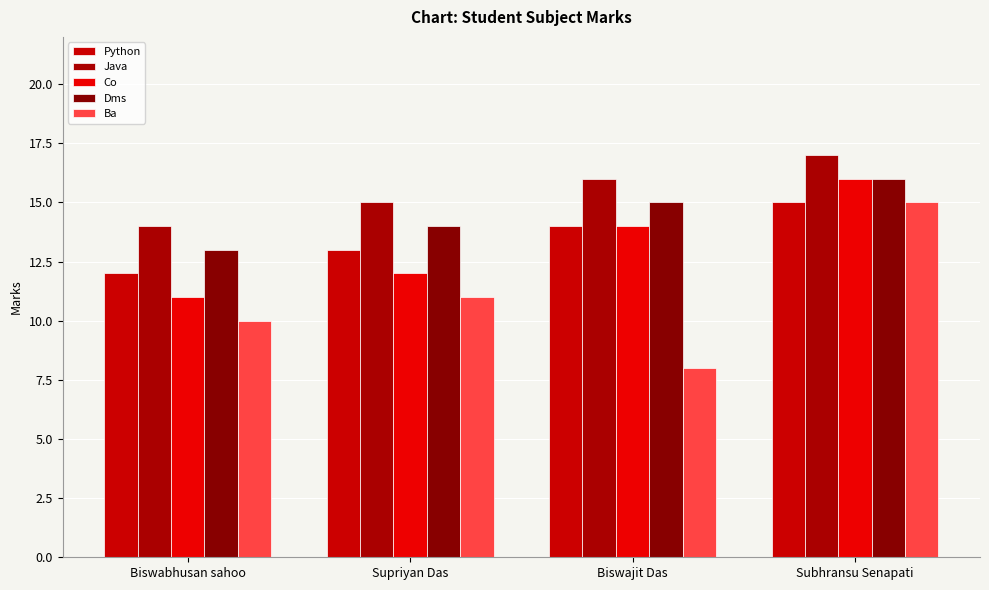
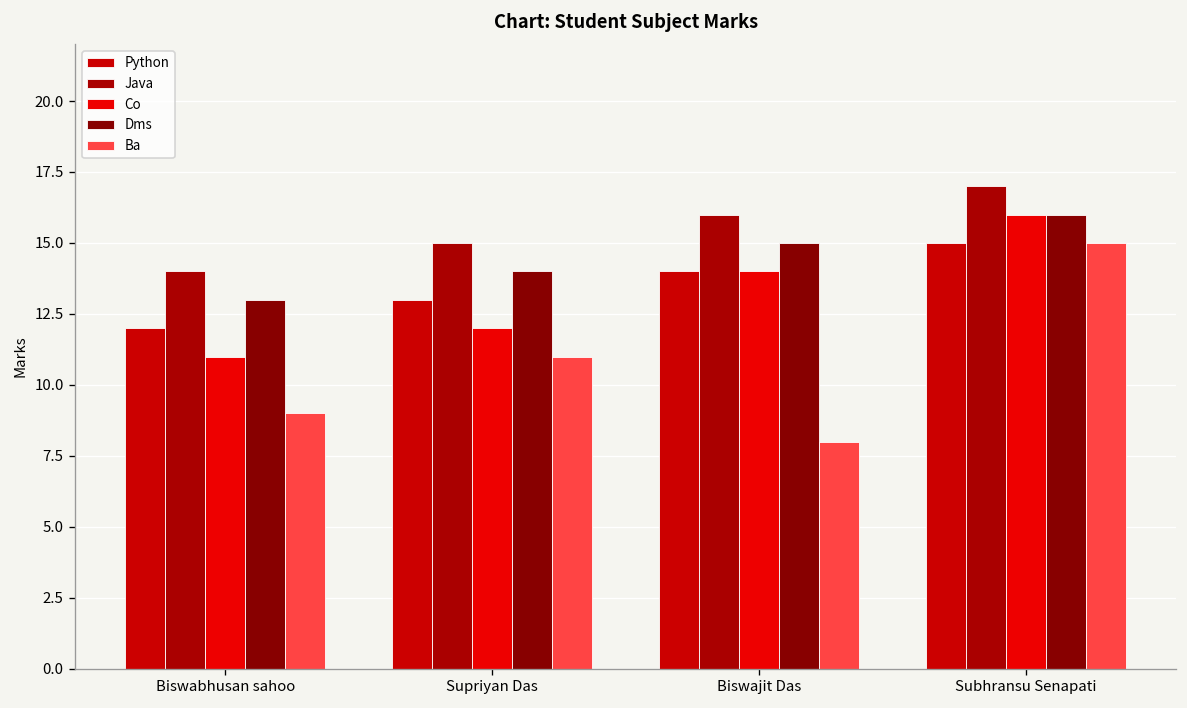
Ba, Biswabhusan sahoo: 10 -> 9
